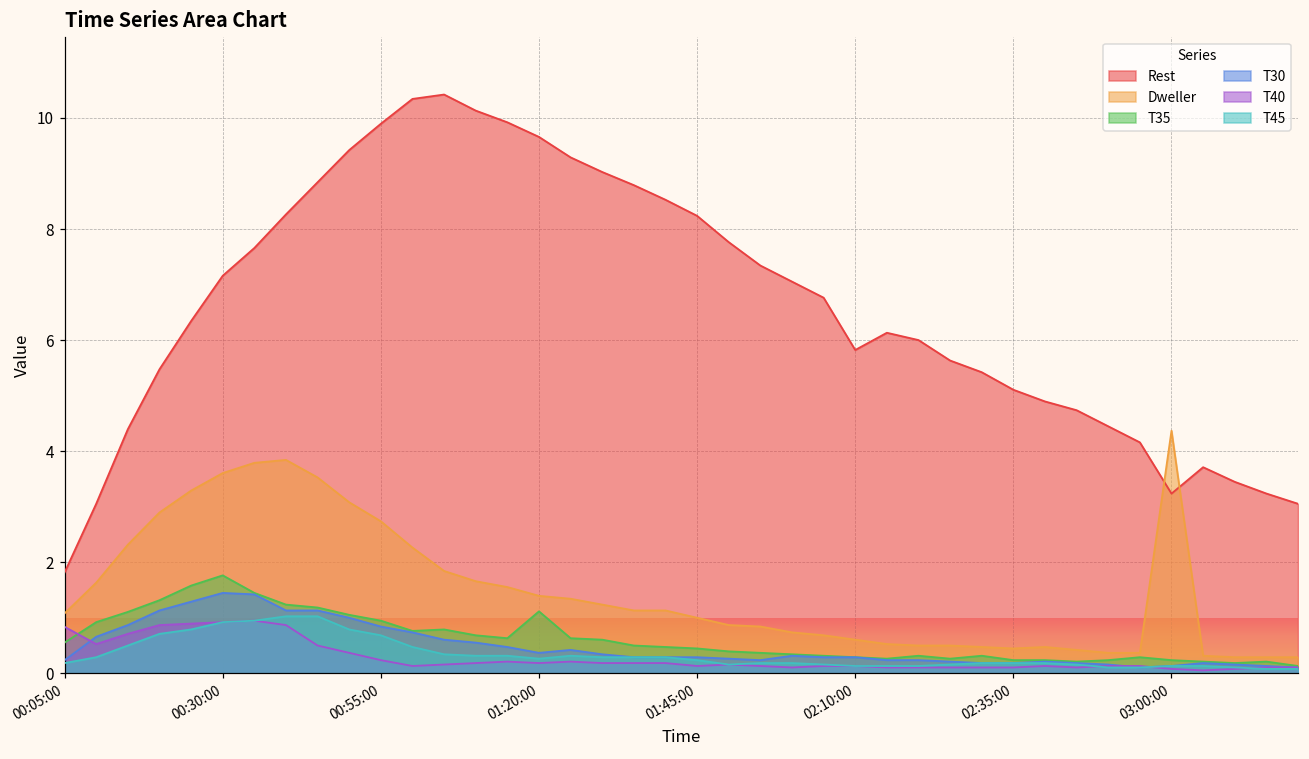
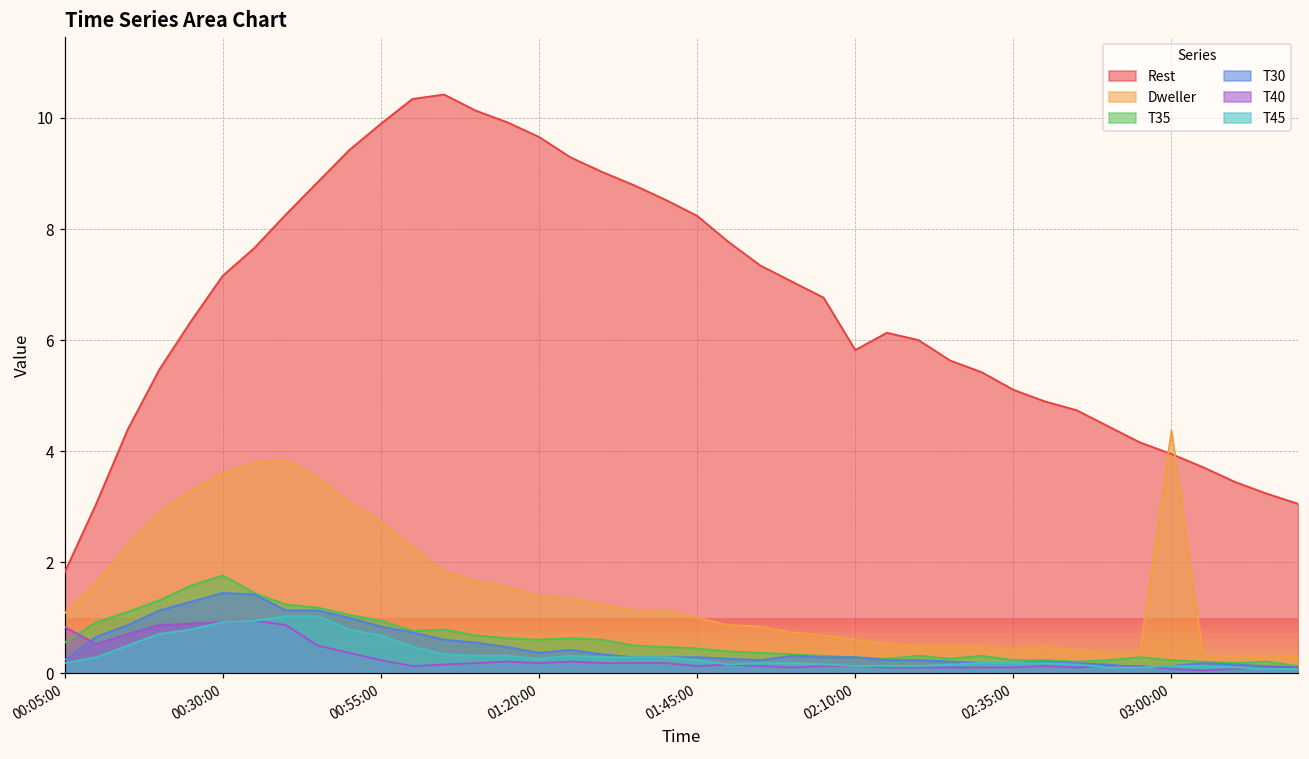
T35, 01:20:00: 1.1 -> 0.6
Rest, 03:00:00: 3.2 -> 3.9
